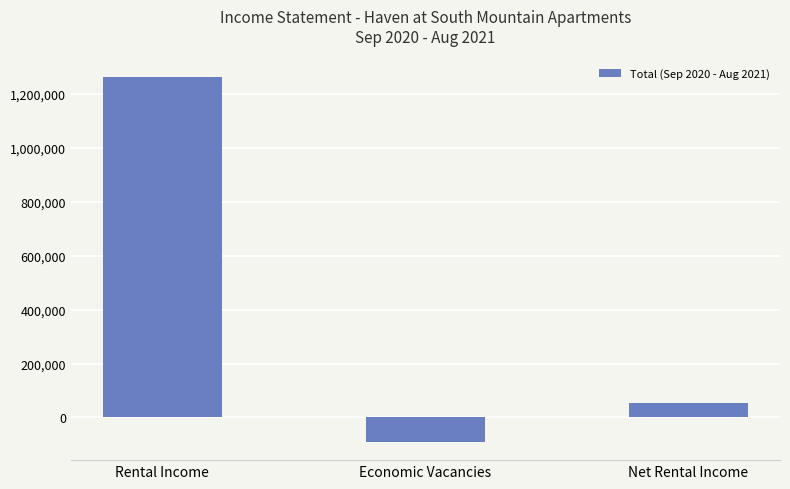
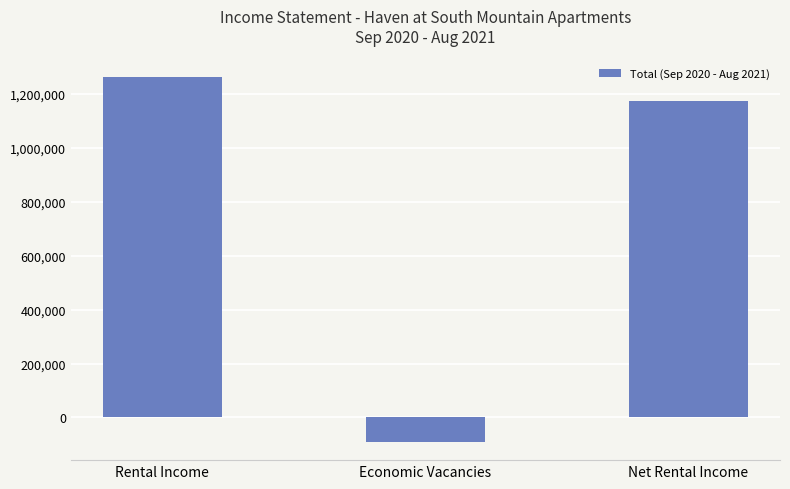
Net Rental Income: 50,000 -> 1,170,000
